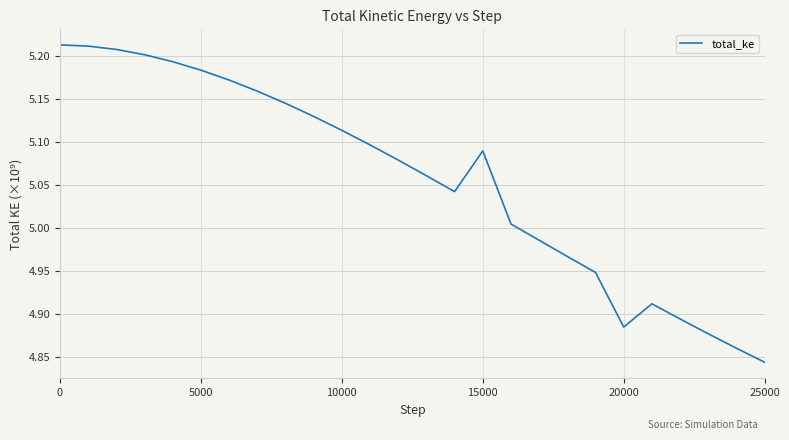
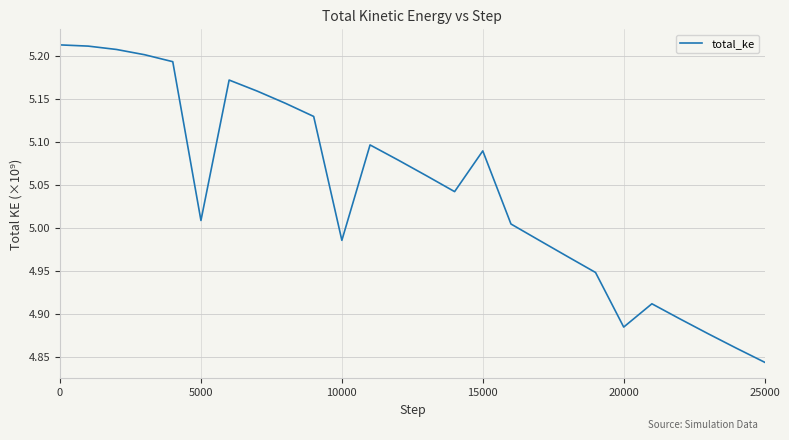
5000: 5.18 -> 5.01
10000: 5.11 -> 4.99
